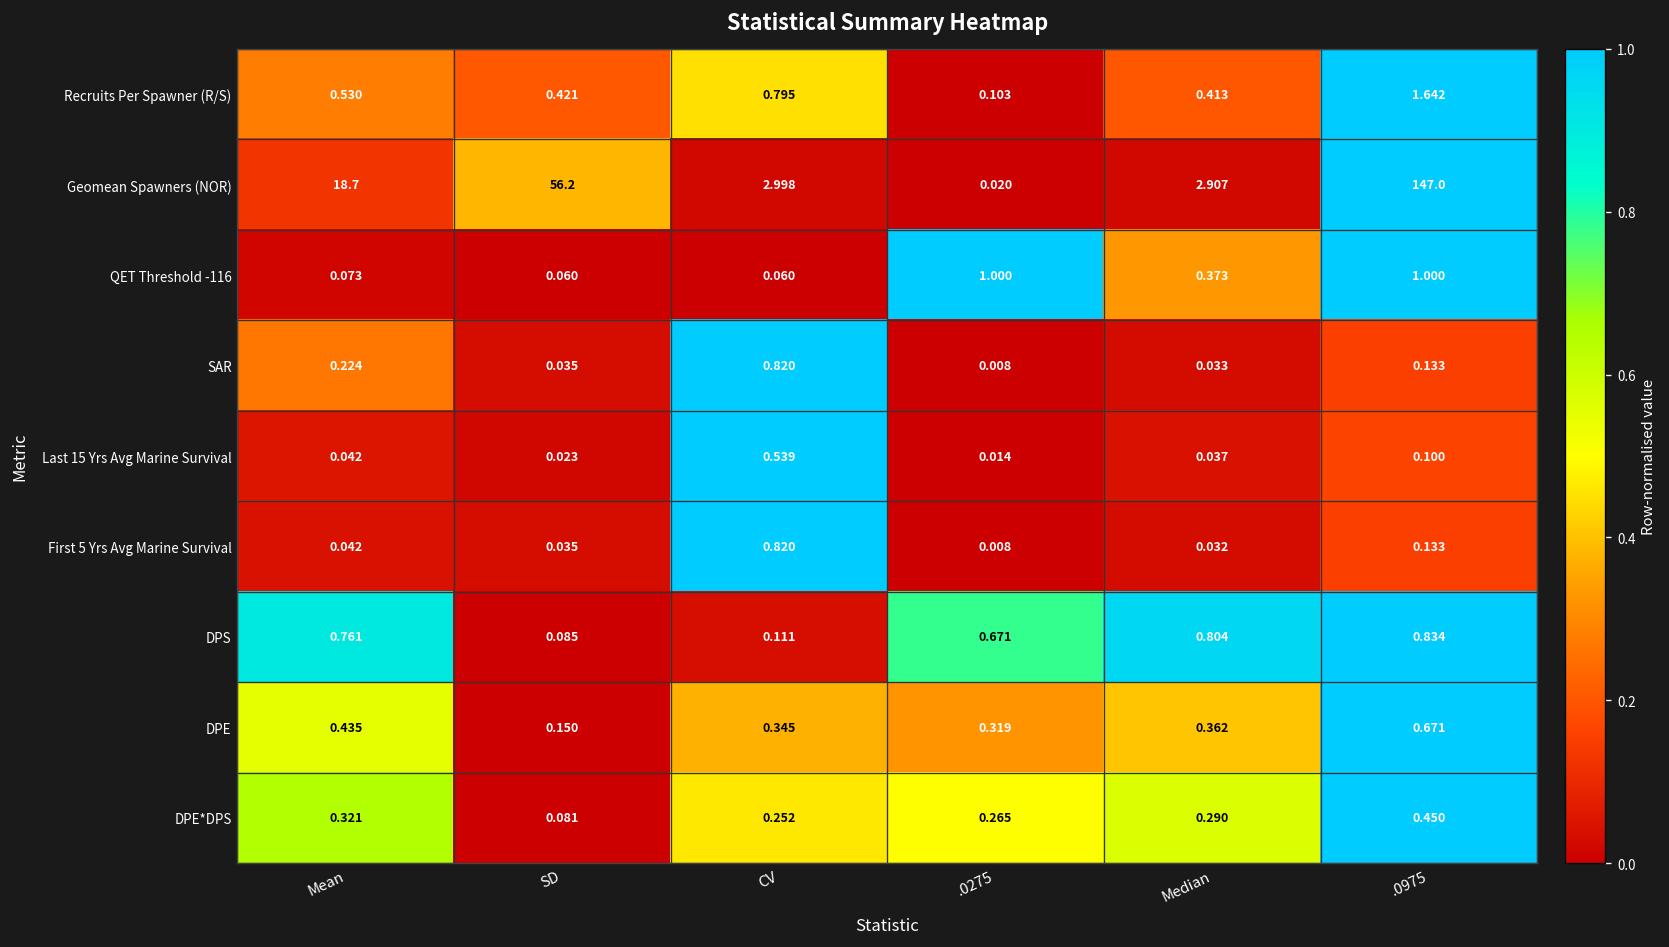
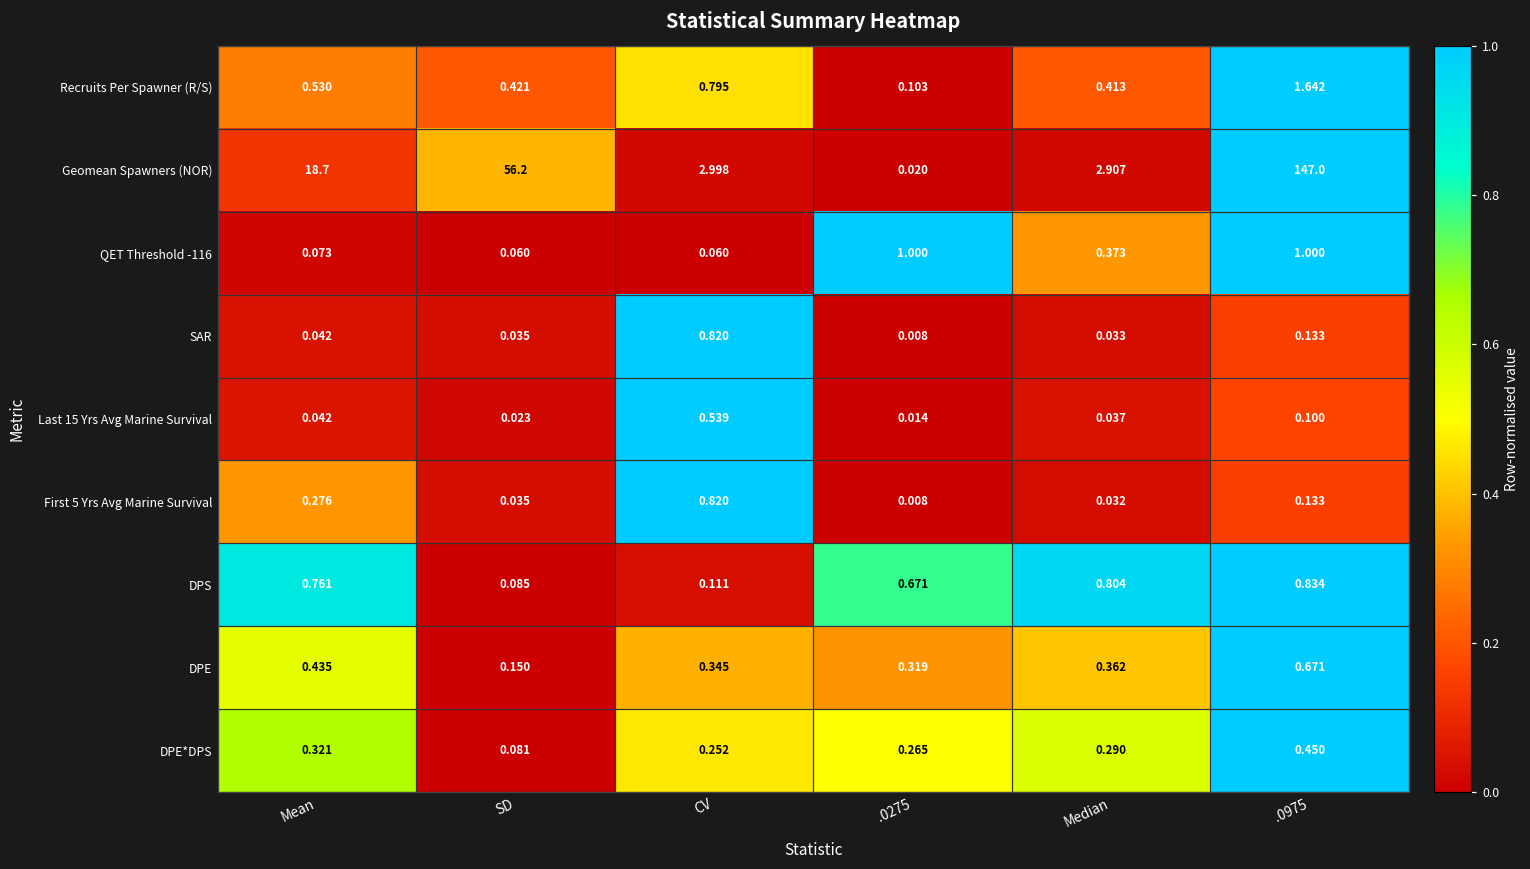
SAR, Mean: 0.224 -> 0.042
First 5 Yrs Avg Marine Survival, Mean: 0.042 -> 0.276
